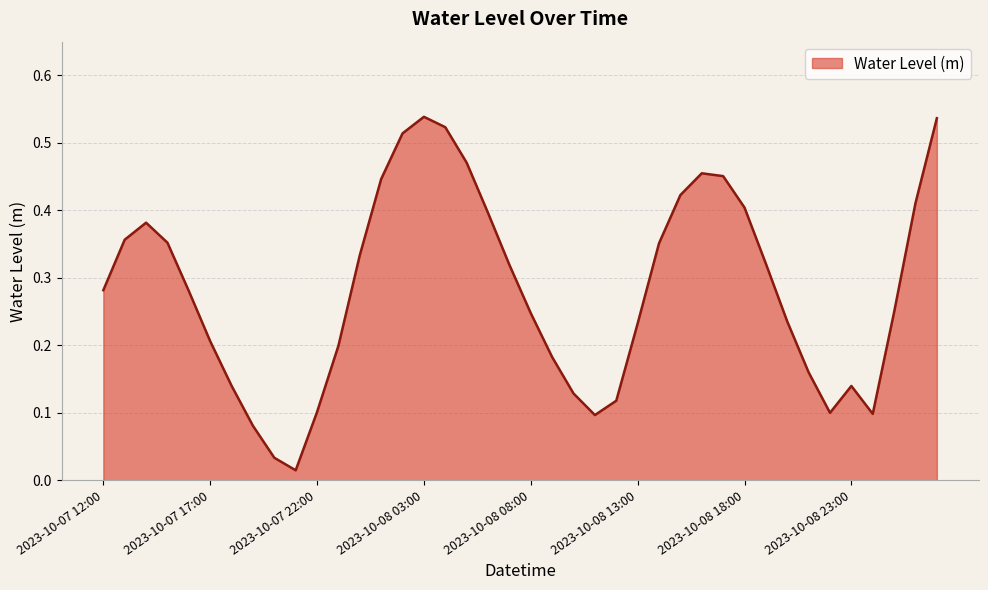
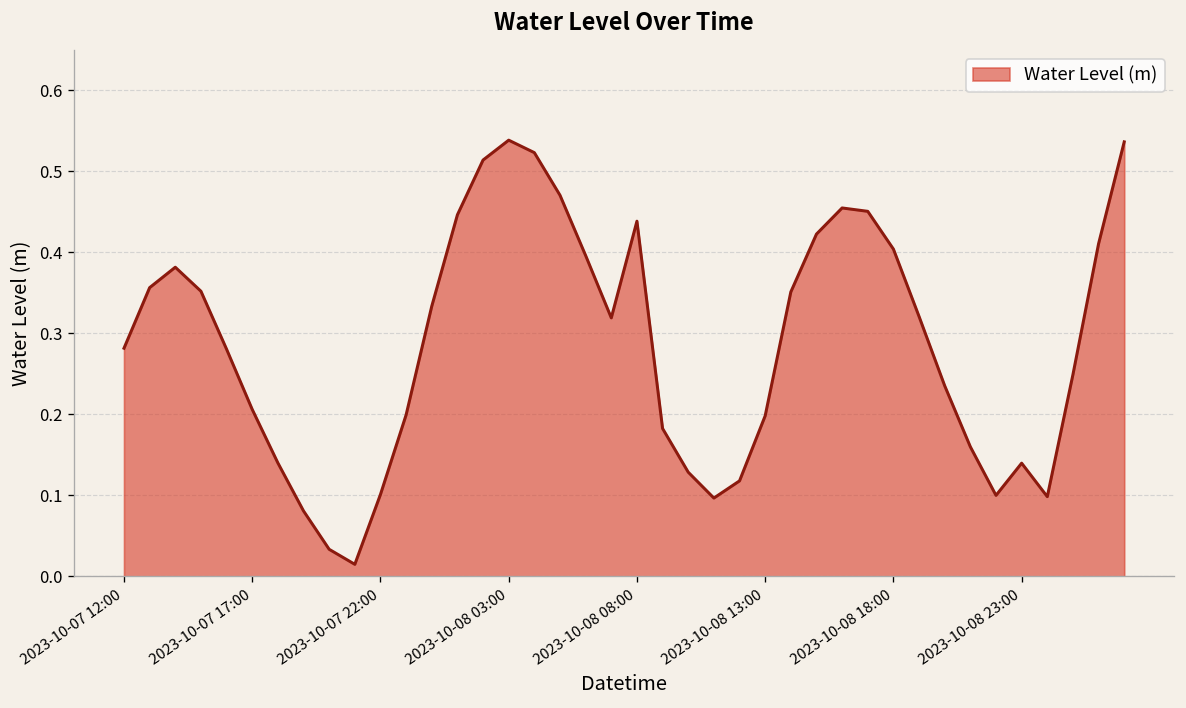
2023-10-08 08:00: 0.25 -> 0.44
2023-10-08 13:00: 0.23 -> 0.20
